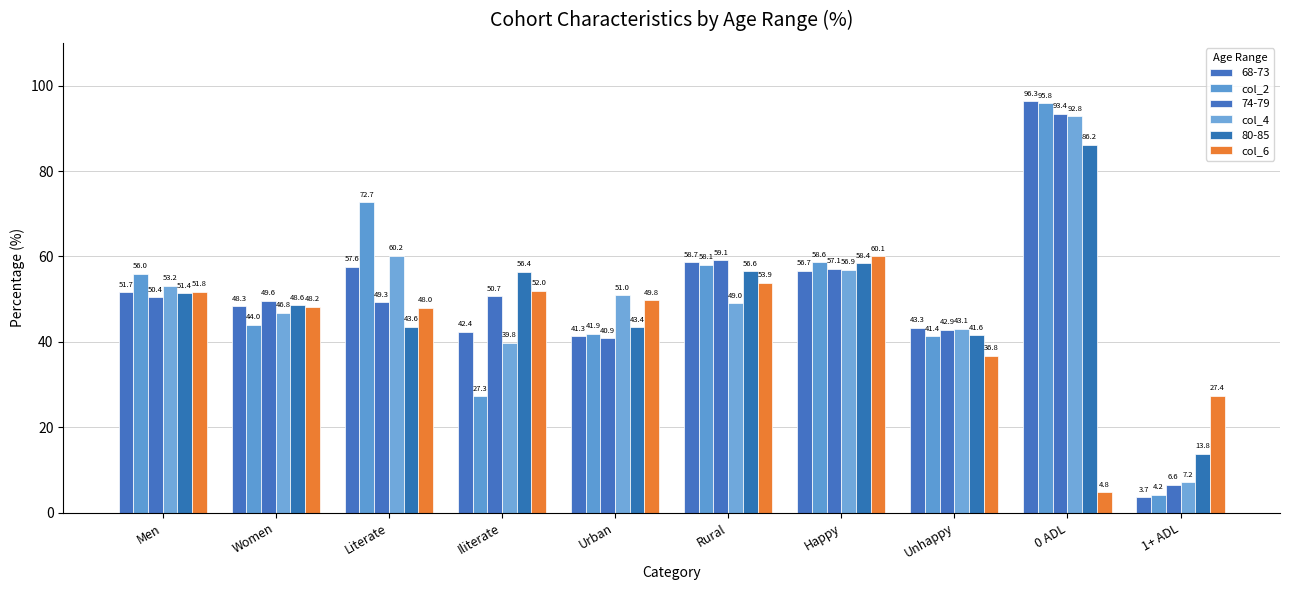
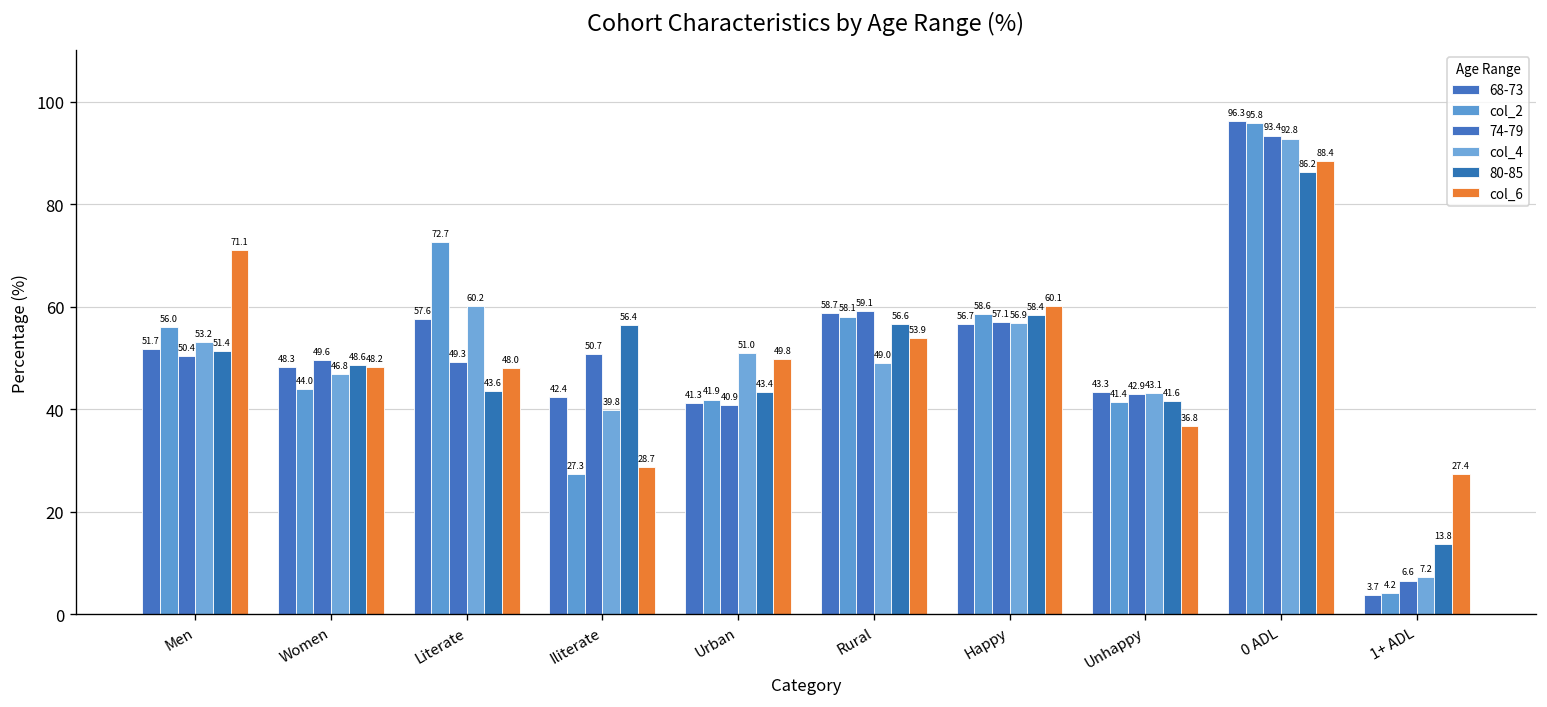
col_6, Men: 51.8 -> 71.1
col_6, Iliterate: 52.0 -> 28.7
col_6, 0 ADL: 4.8 -> 88.4
